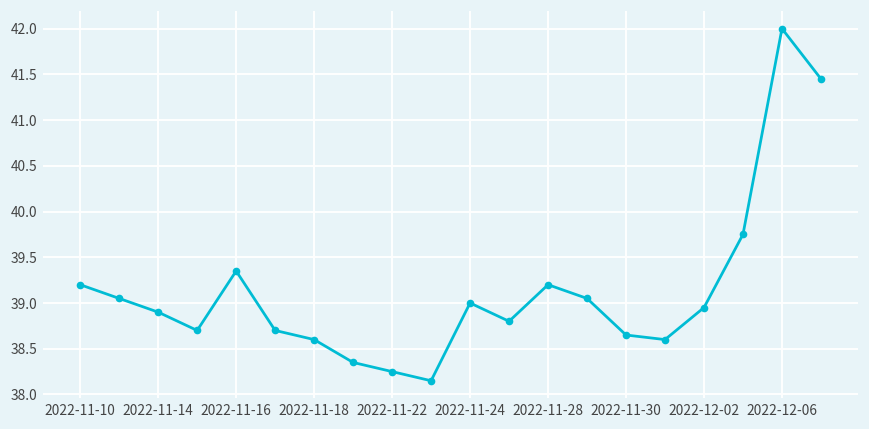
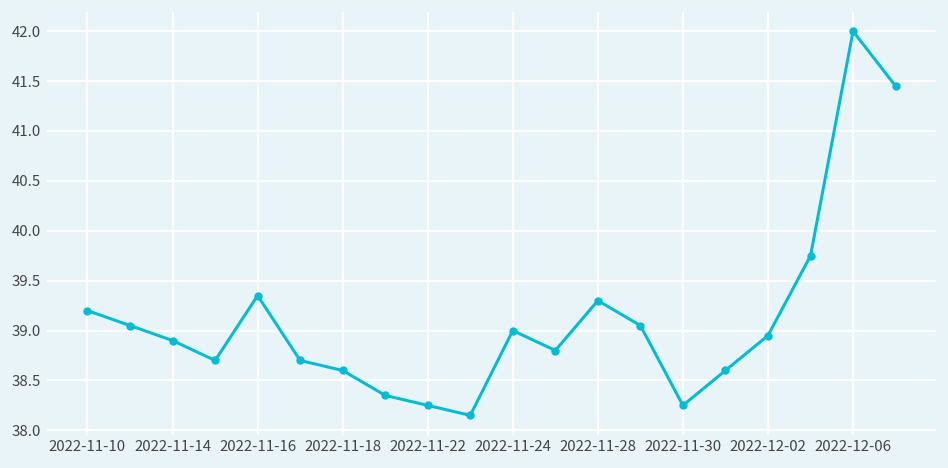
2022-11-28: 39.2 -> 39.3
2022-11-30: 38.7 -> 38.3
